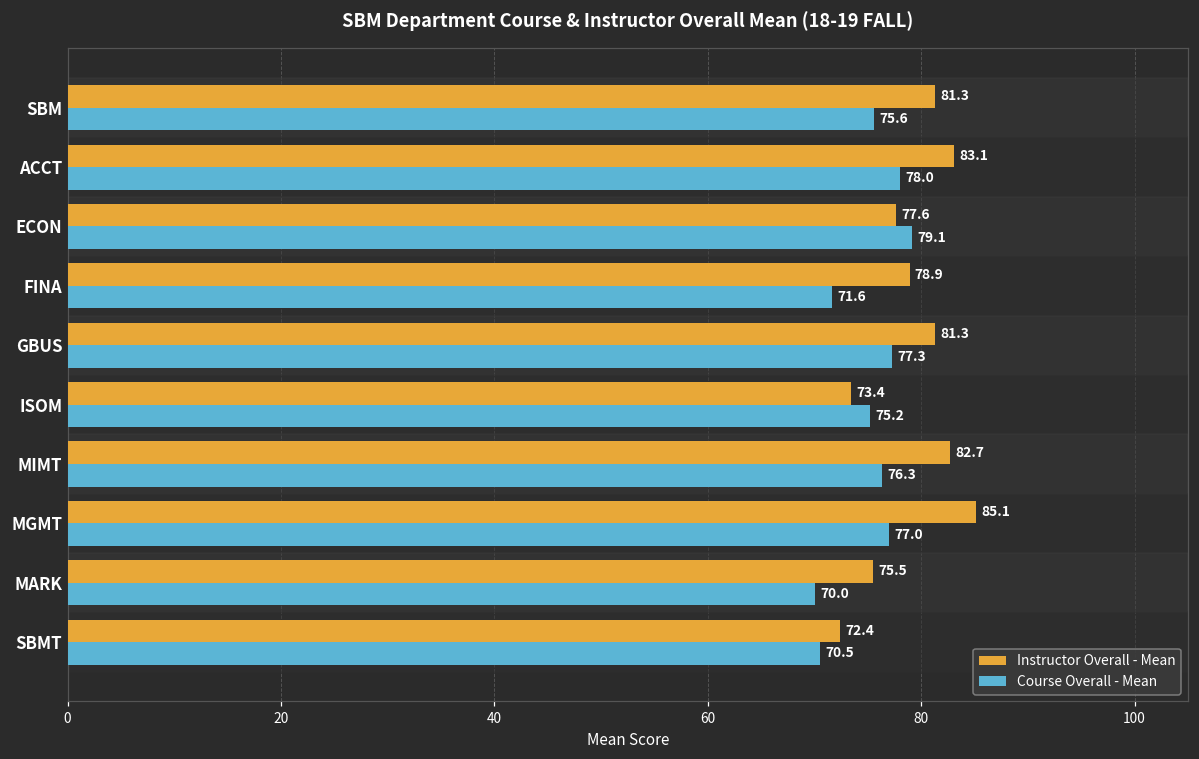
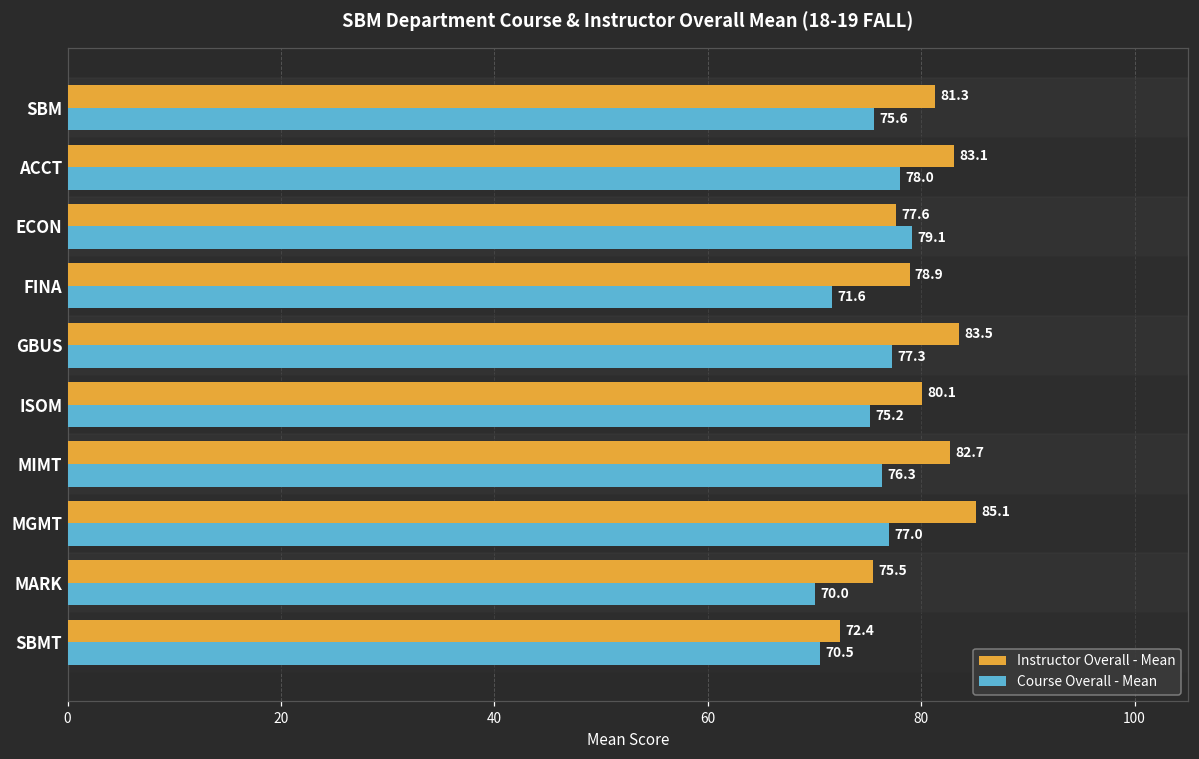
Instructor Overall - Mean, GBUS: 81.3 -> 83.5
Instructor Overall - Mean, ISOM: 73.4 -> 80.1
